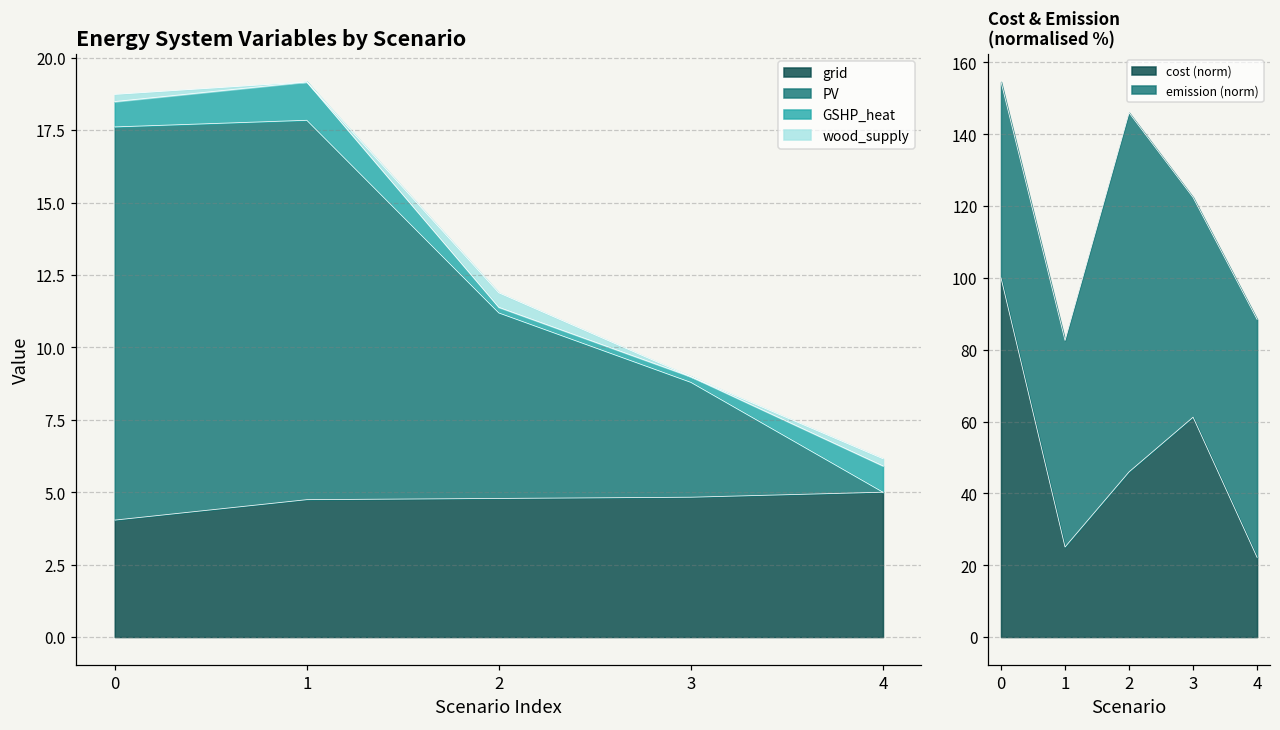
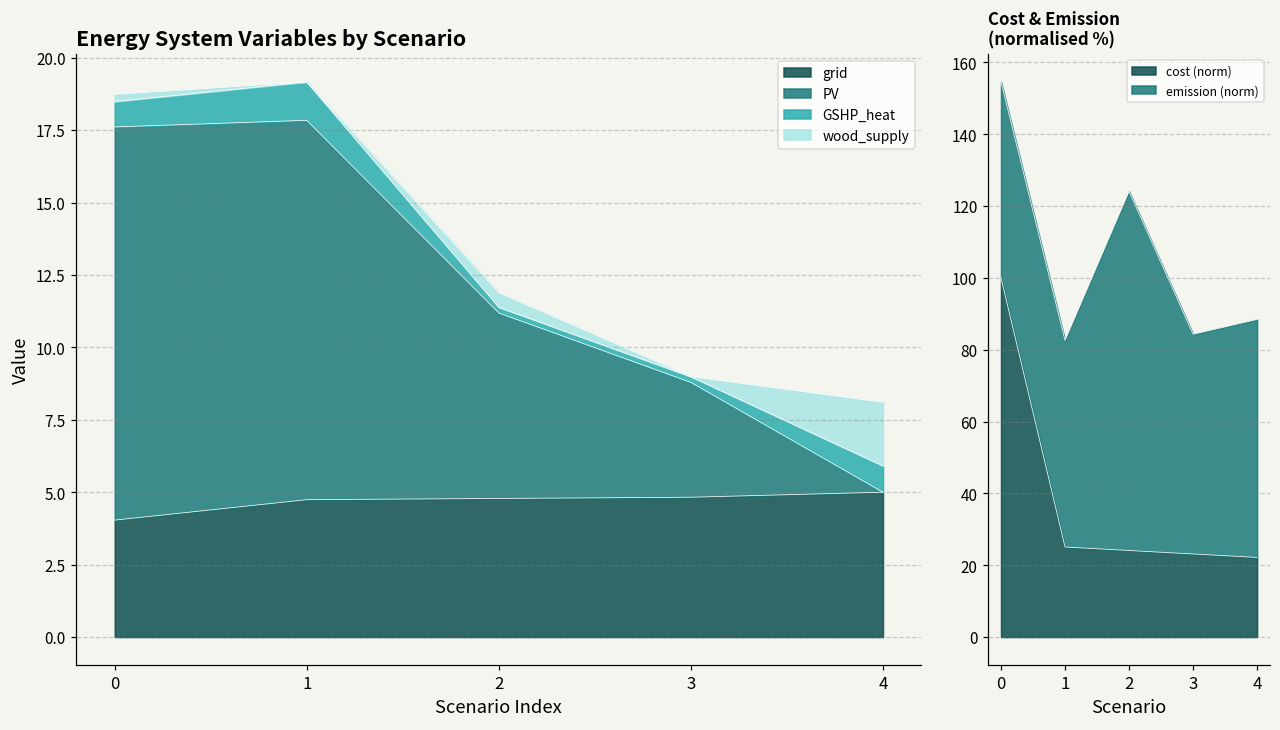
Energy System Variables by Scenario, wood_supply, 4: 0.2 -> 2.2
Cost & Emission (normalised %), cost (norm), 2: 46 -> 24
Cost & Emission (normalised %), cost (norm), 3: 61 -> 23
